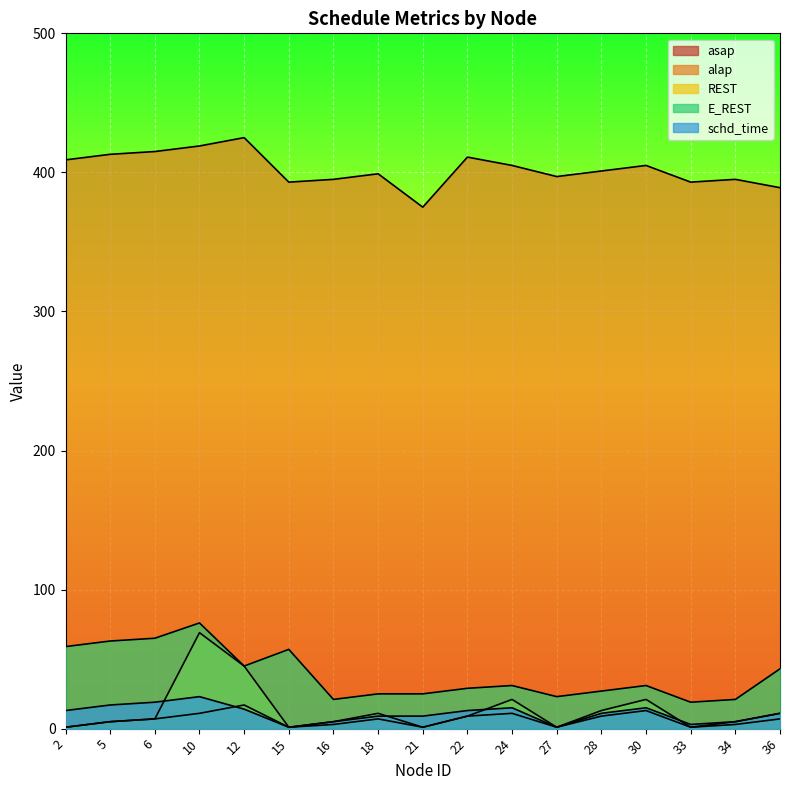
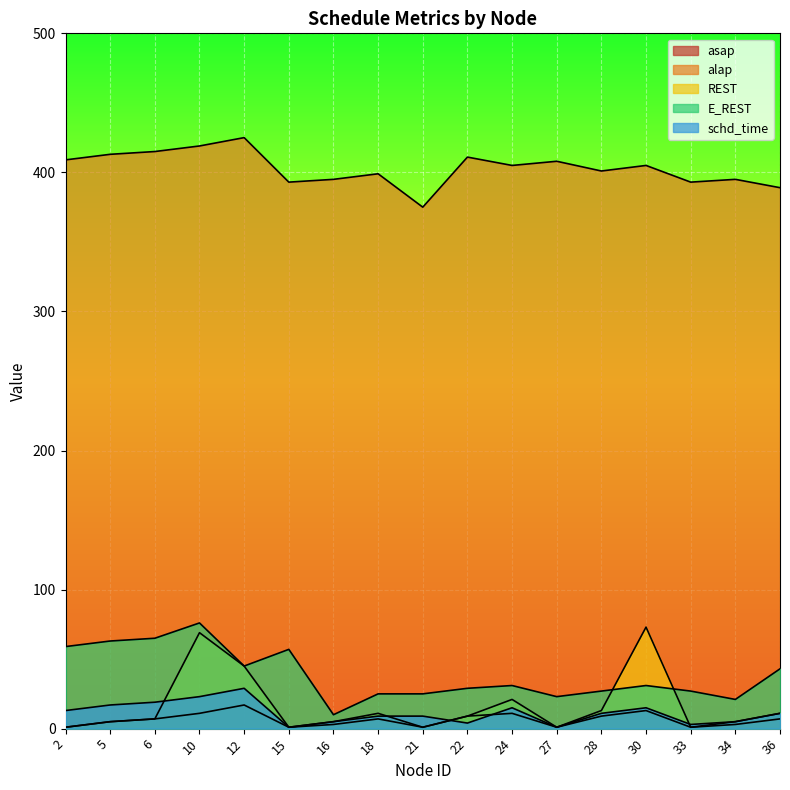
schd_time, 12: 14 -> 29
E_REST, 16: 21 -> 10
schd_time, 22: 13 -> 4
alap, 27: 397 -> 408
REST, 30: 21 -> 73
E_REST, 33: 19 -> 27
